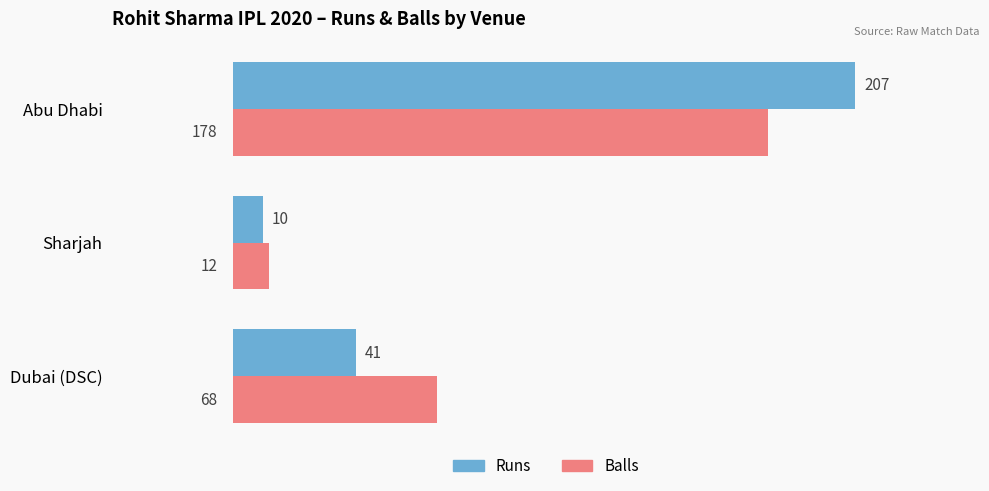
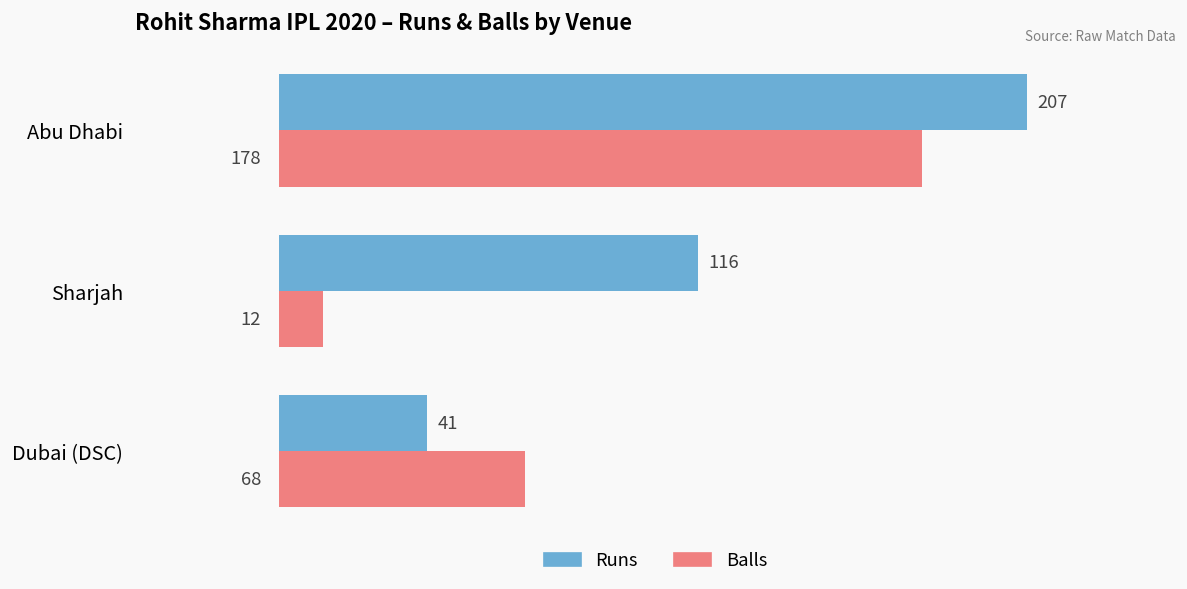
Runs, Sharjah: 10 -> 116
